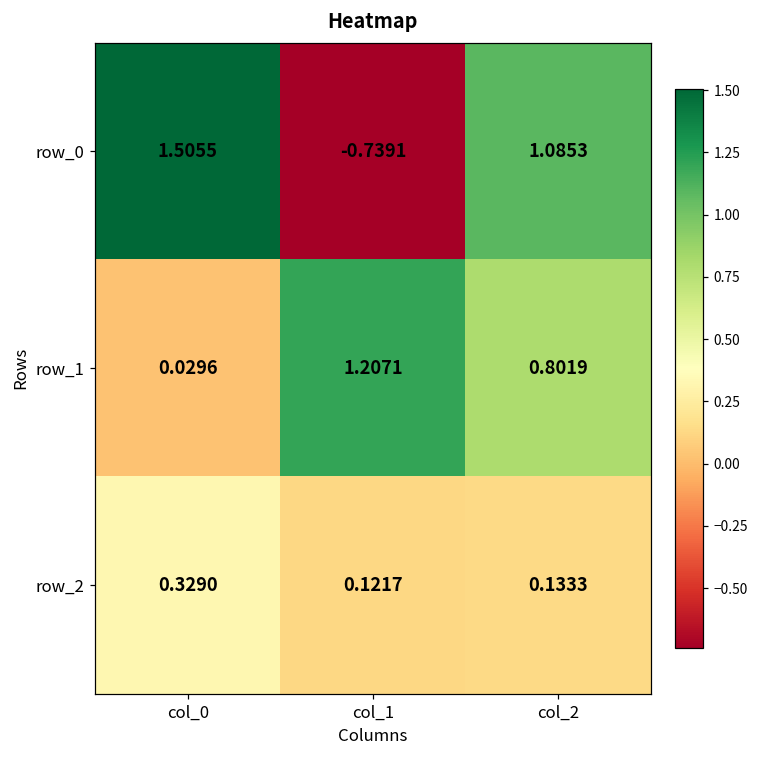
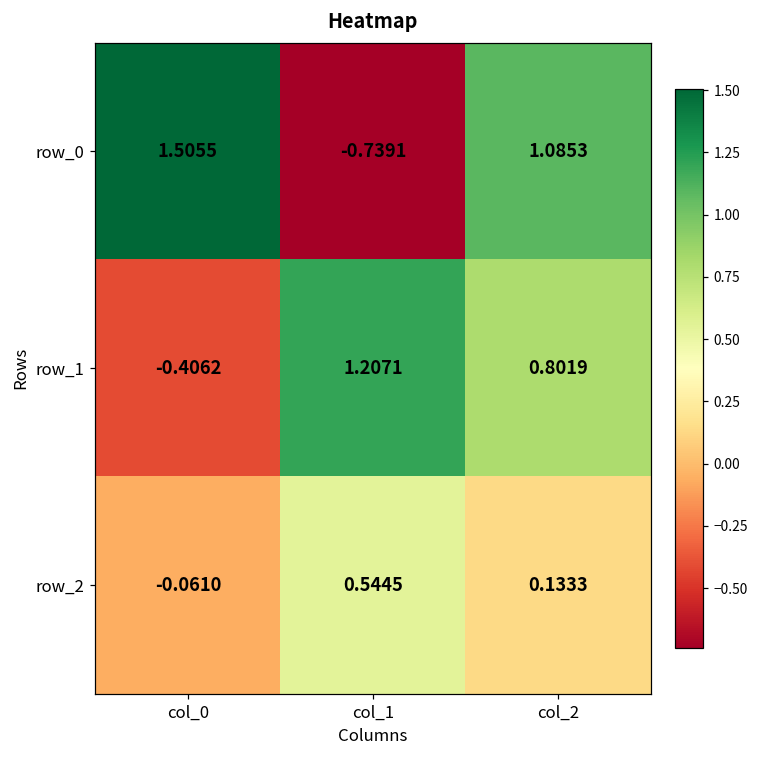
row_1, col_0: 0.0296 -> -0.4062
row_2, col_0: 0.3290 -> -0.0610
row_2, col_1: 0.1217 -> 0.5445
